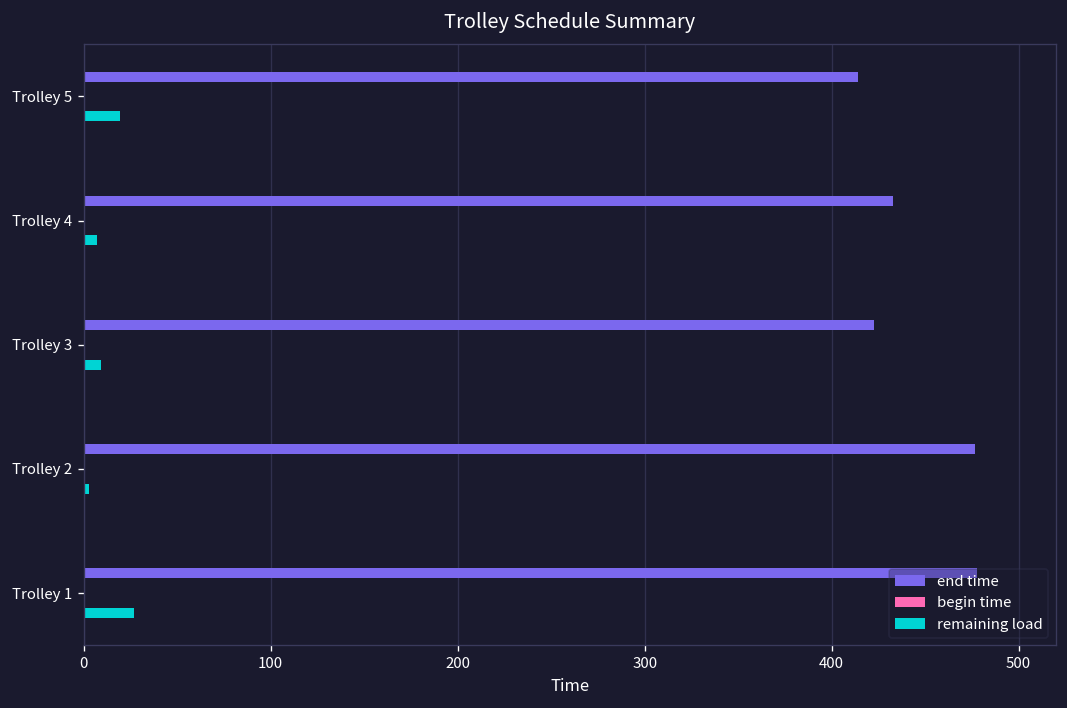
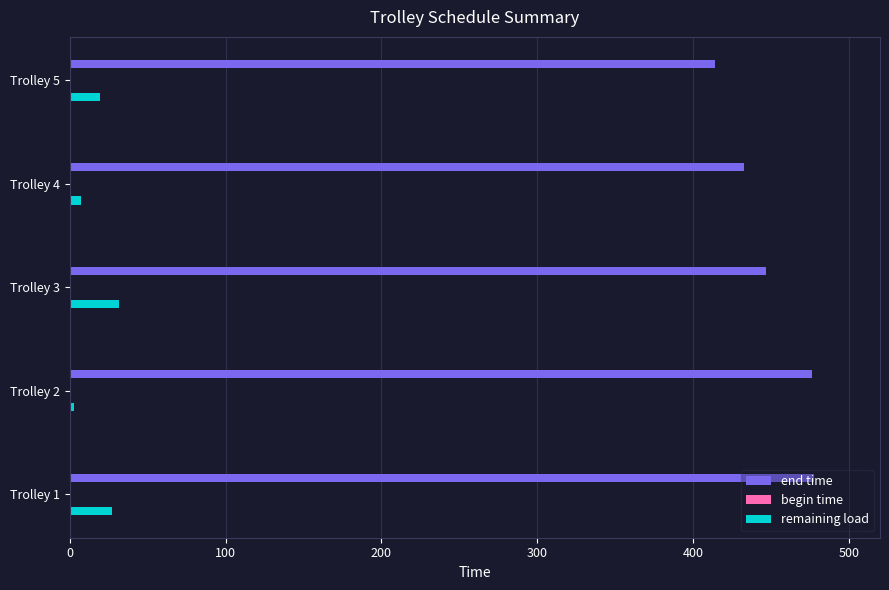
end time, Trolley 3: 423 -> 447
remaining load, Trolley 3: 9 -> 32
